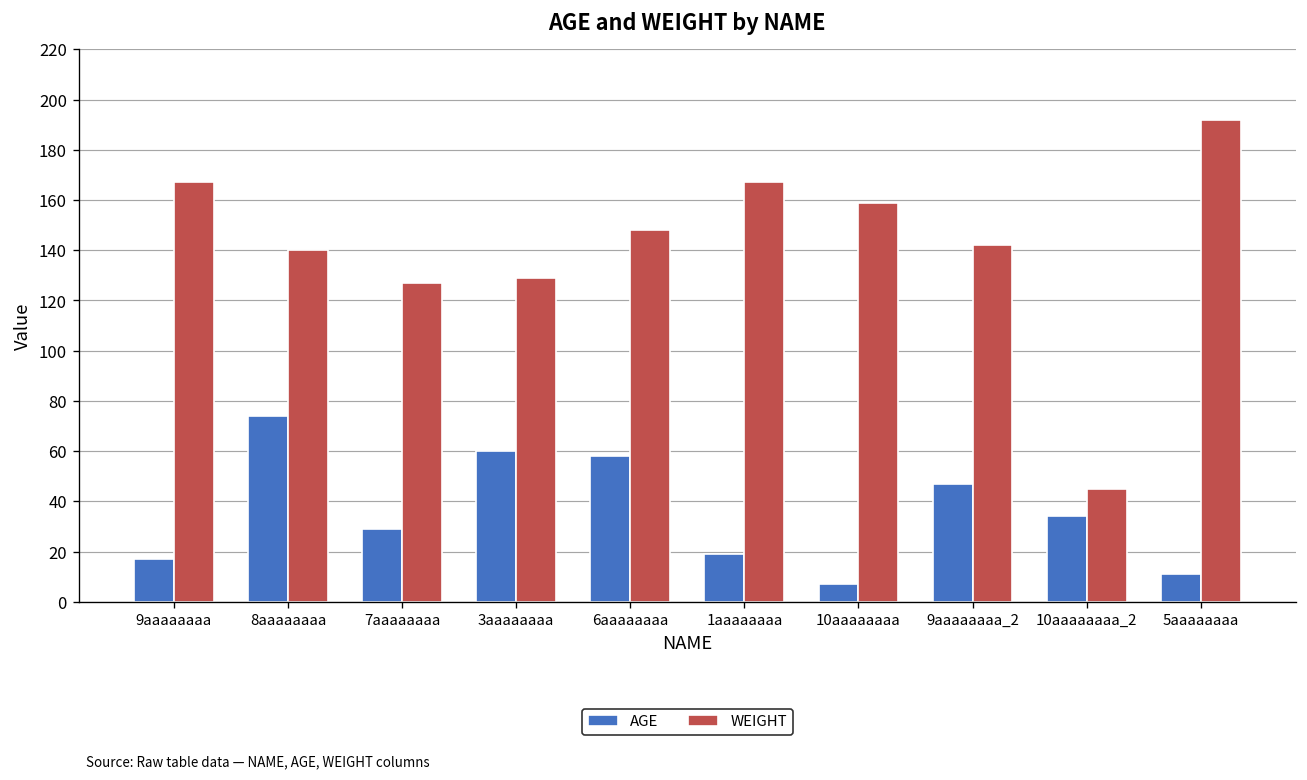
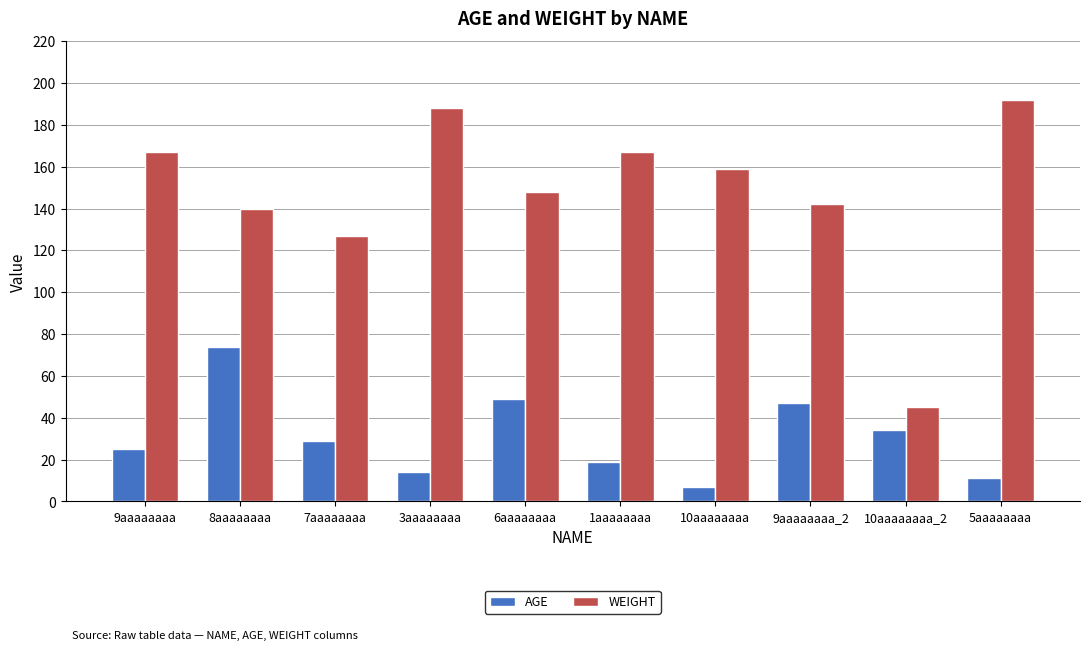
AGE, 9aaaaaaaa: 17 -> 25
AGE, 3aaaaaaaa: 60 -> 14
WEIGHT, 3aaaaaaaa: 129 -> 188
AGE, 6aaaaaaaa: 58 -> 49
